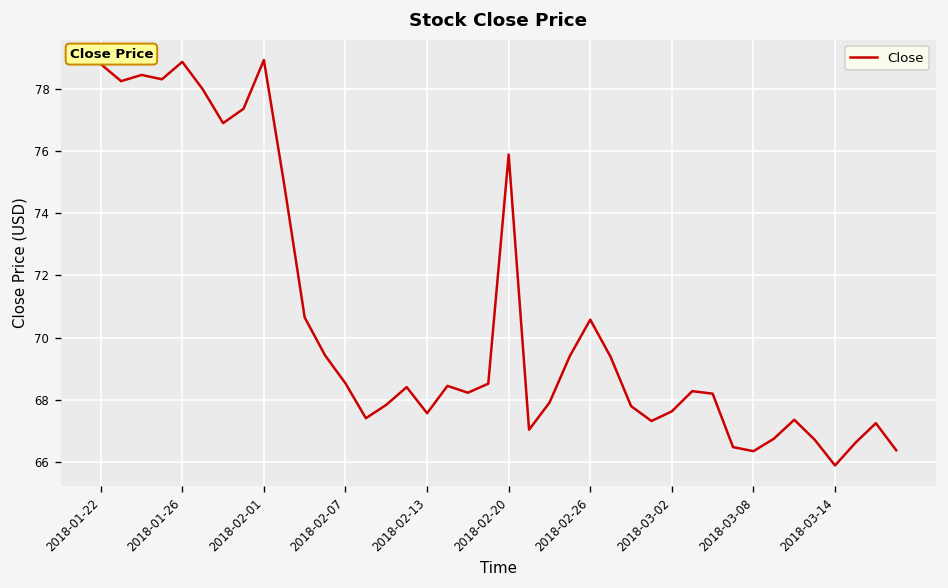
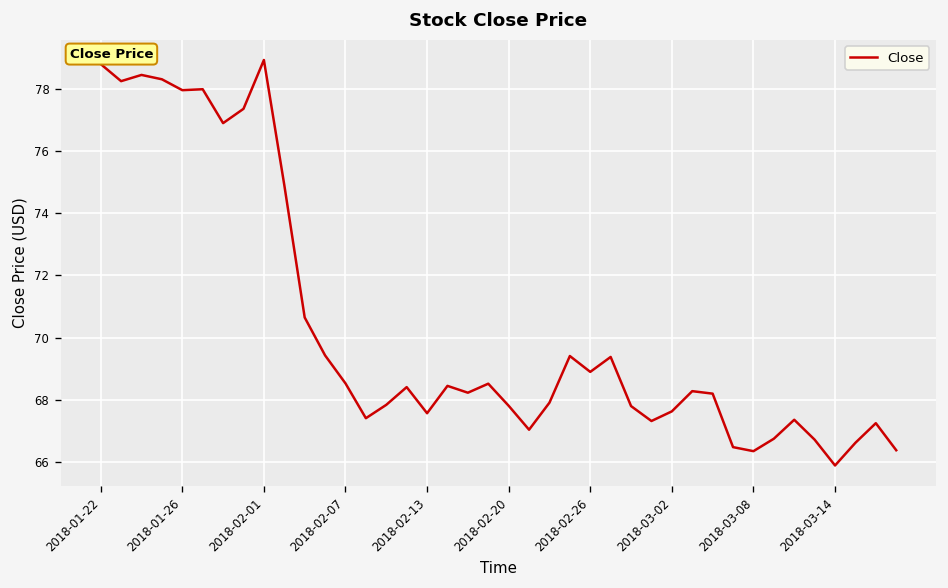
2018-01-26: 78.9 -> 78.0
2018-02-20: 75.9 -> 67.8
2018-02-26: 70.6 -> 68.9
